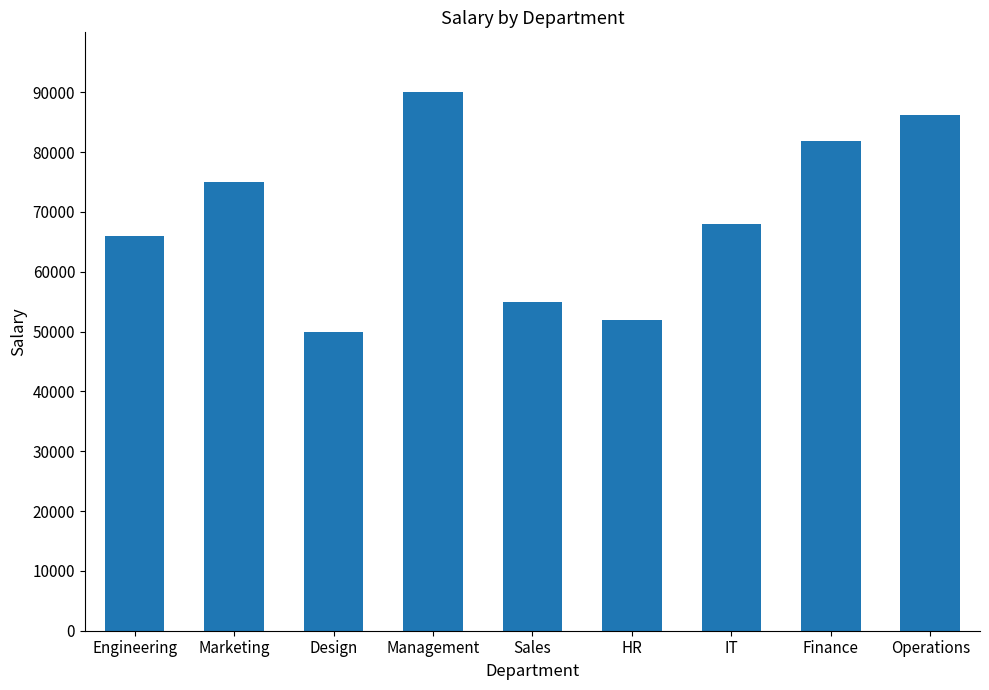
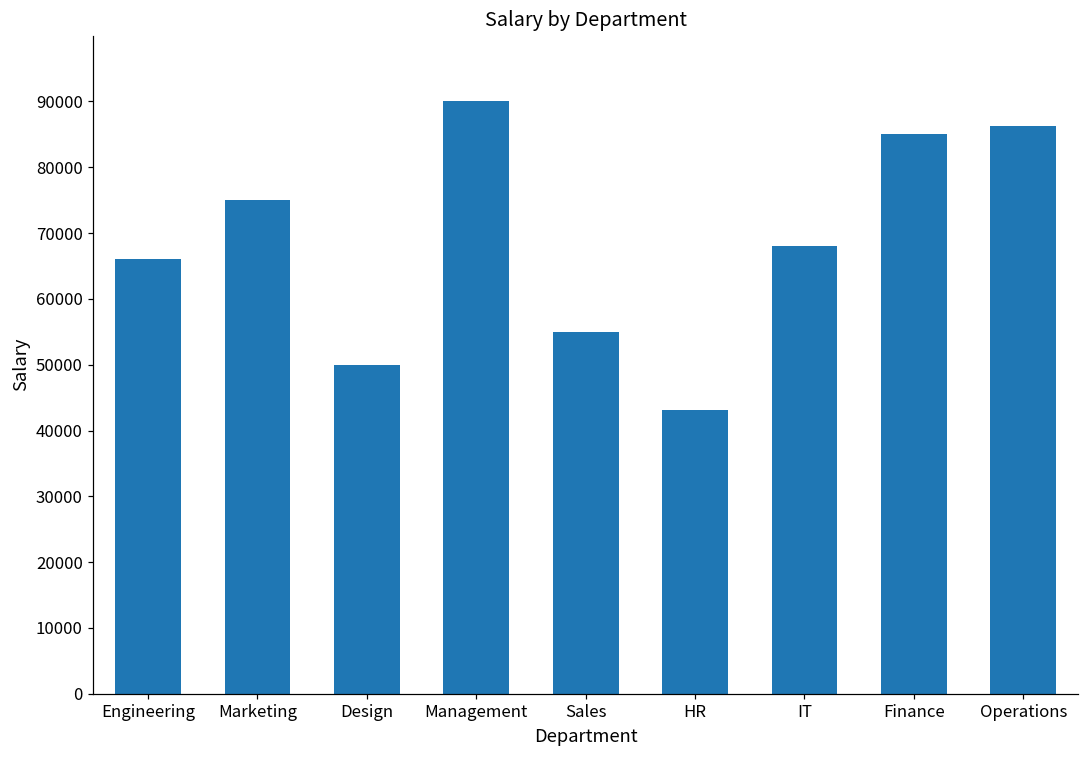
HR: 52000 -> 43000
Finance: 82000 -> 85000
